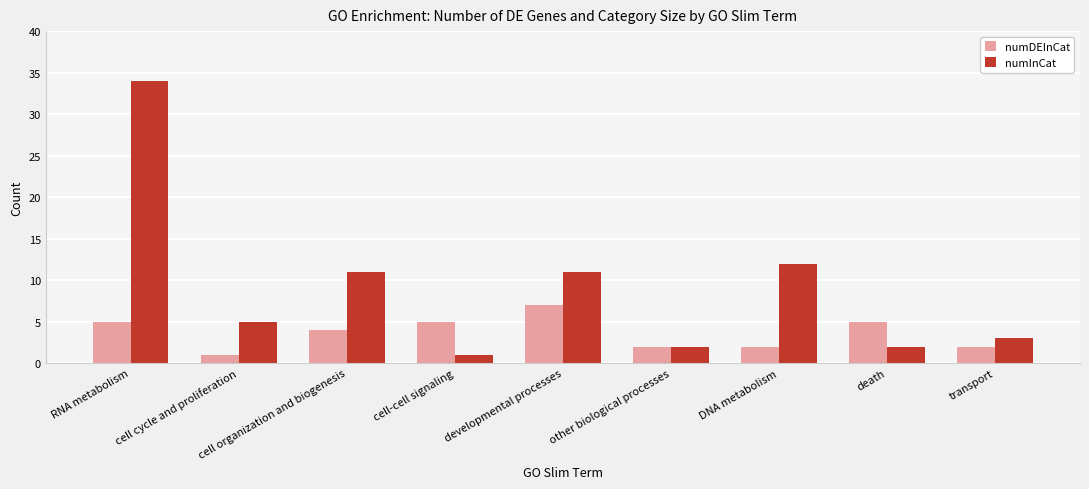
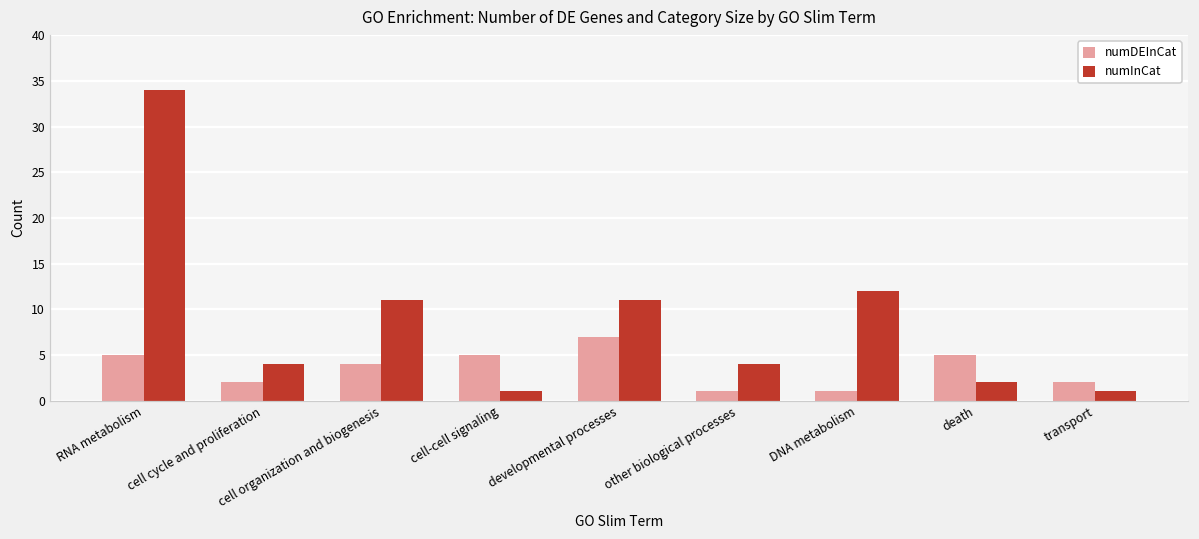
numDEInCat, cell cycle and proliferation: 1 -> 2
numInCat, cell cycle and proliferation: 5 -> 4
numDEInCat, other biological processes: 2 -> 1
numInCat, other biological processes: 2 -> 4
numDEInCat, DNA metabolism: 2 -> 1
numInCat, transport: 3 -> 1
